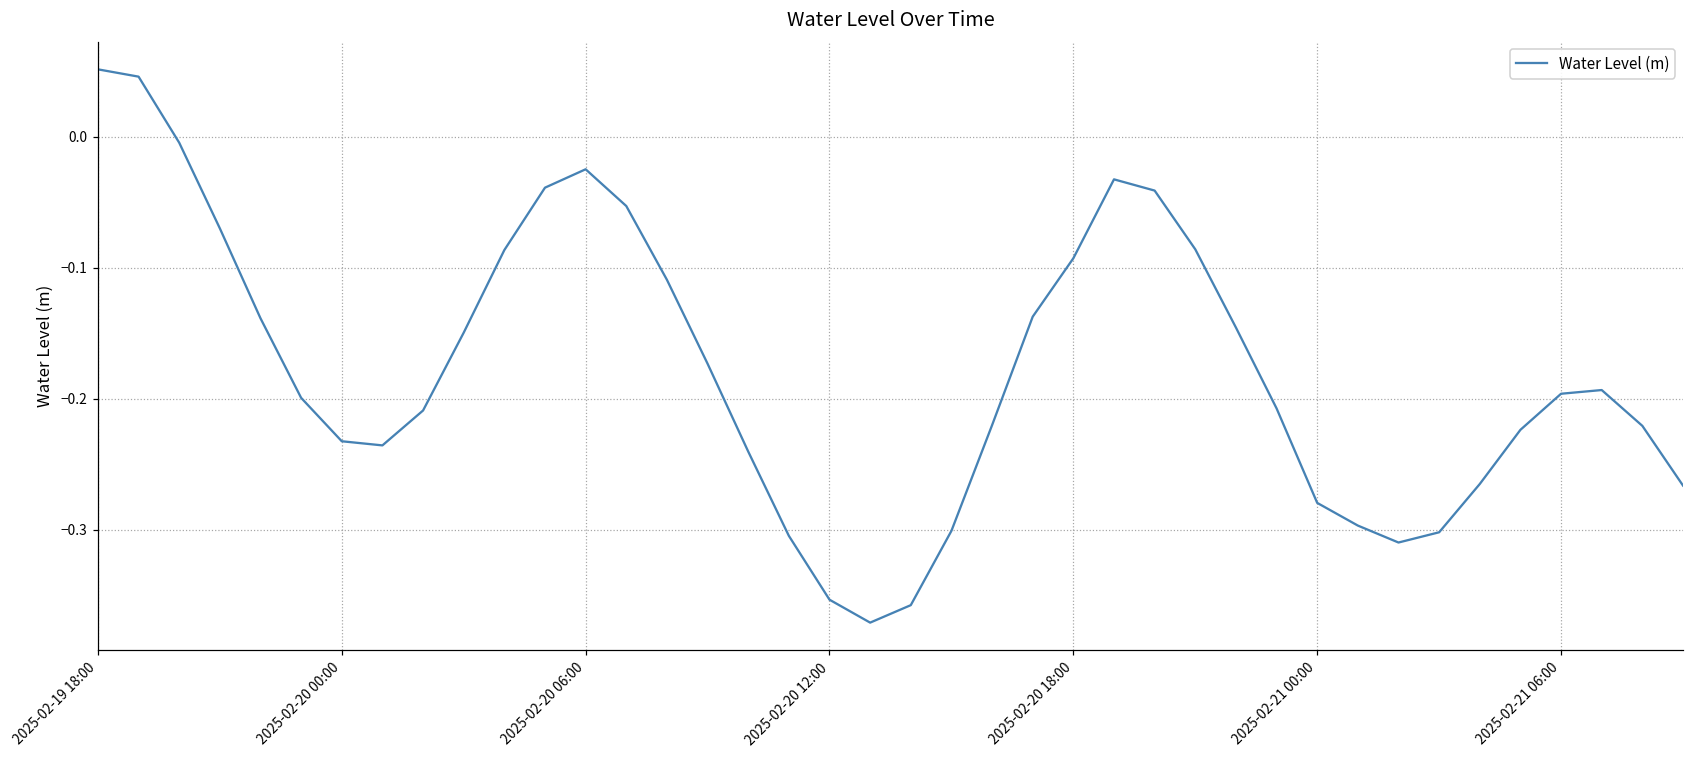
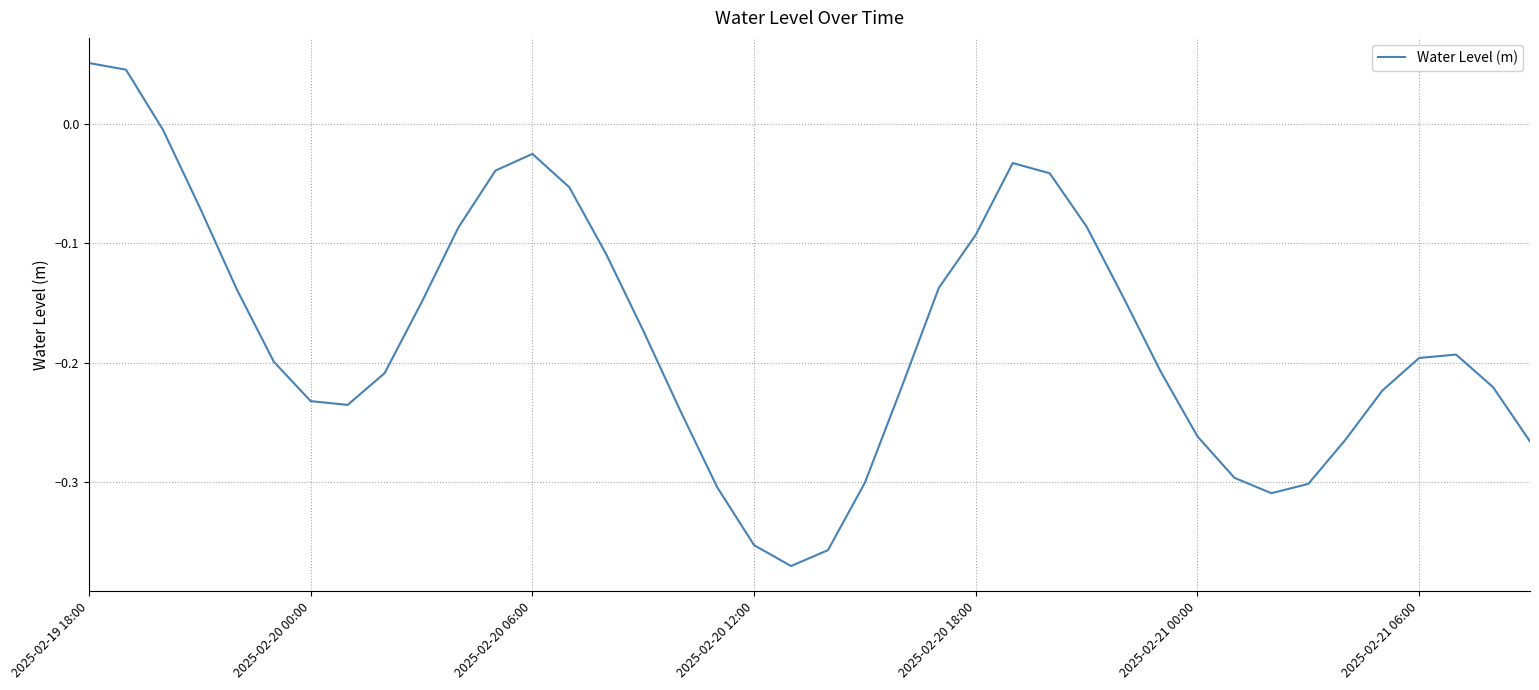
2025-02-21 00:00: -0.279 -> -0.262
